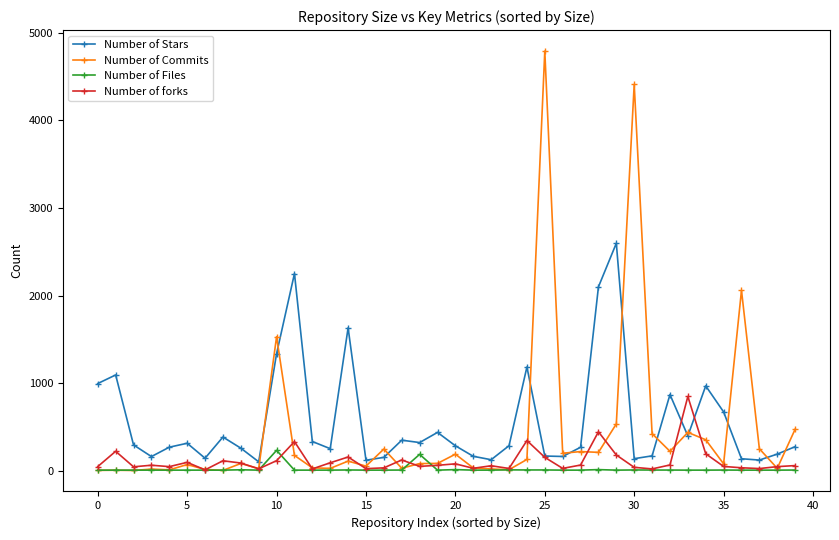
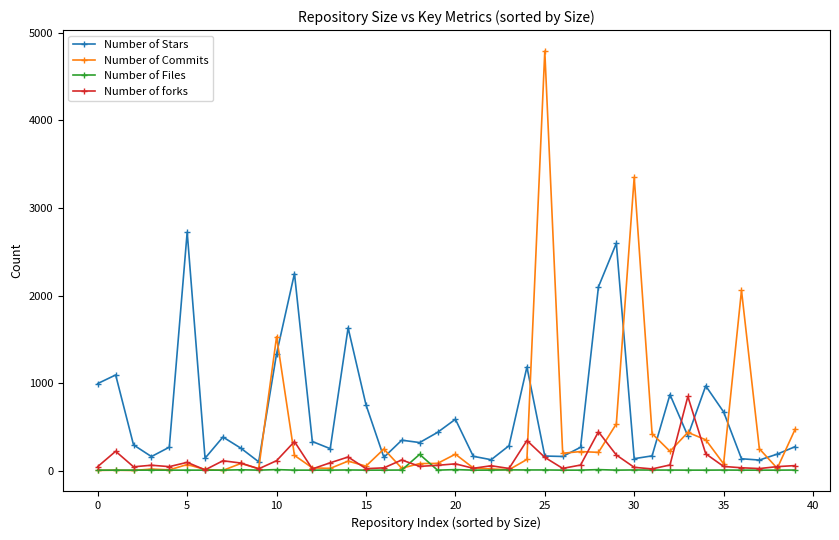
Number of Stars, 5: 300 -> 2700
Number of Files, 10: 200 -> 0
Number of Stars, 15: 100 -> 800
Number of Stars, 20: 300 -> 600
Number of Commits, 30: 4400 -> 3400
